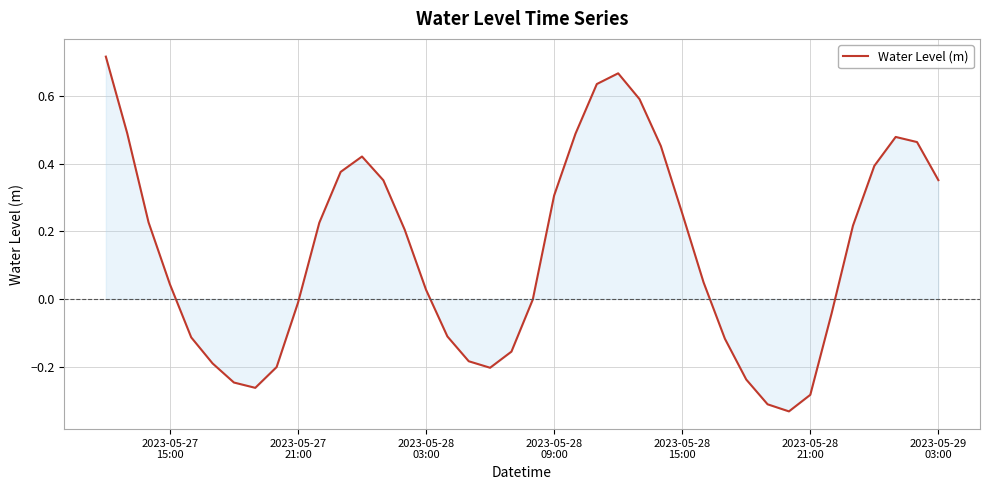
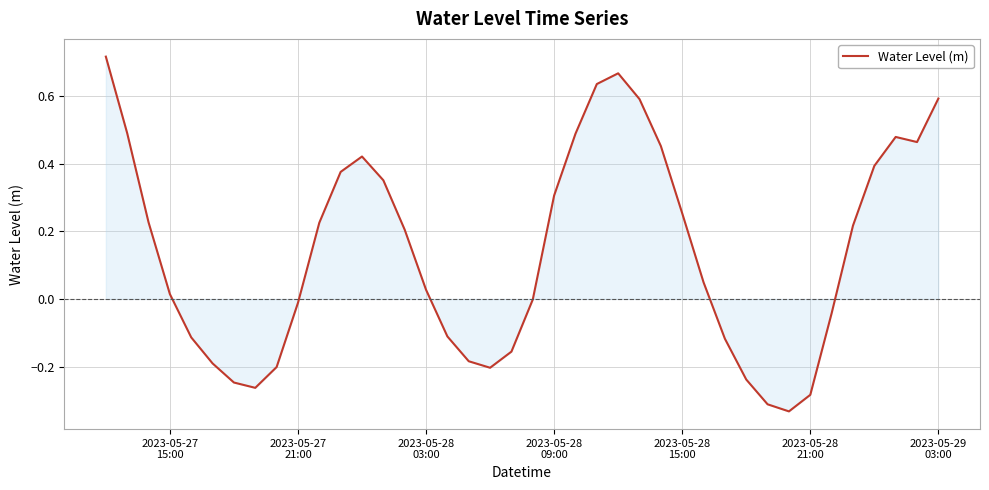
Water Level (m), 2023-05-27 15:00: 0.04 -> 0.01
Water Level (m), 2023-05-29 03:00: 0.35 -> 0.59
